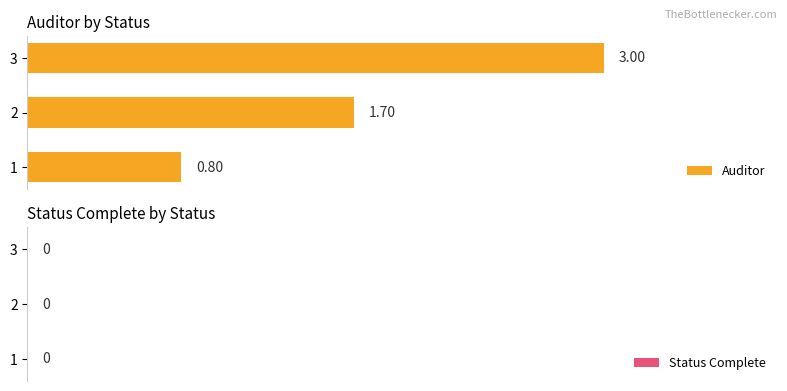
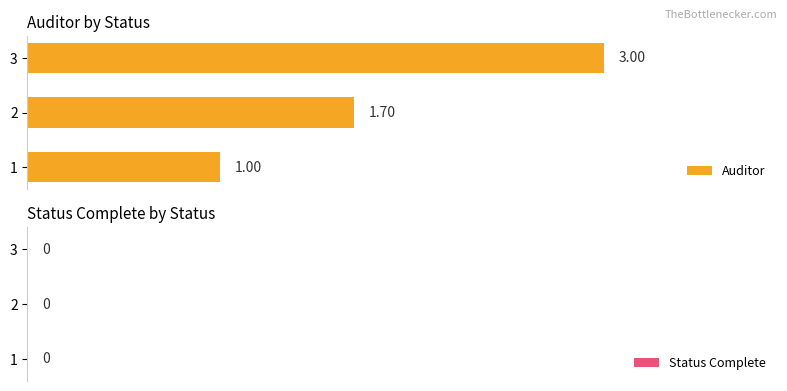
Auditor by Status, 1: 0.80 -> 1.00
